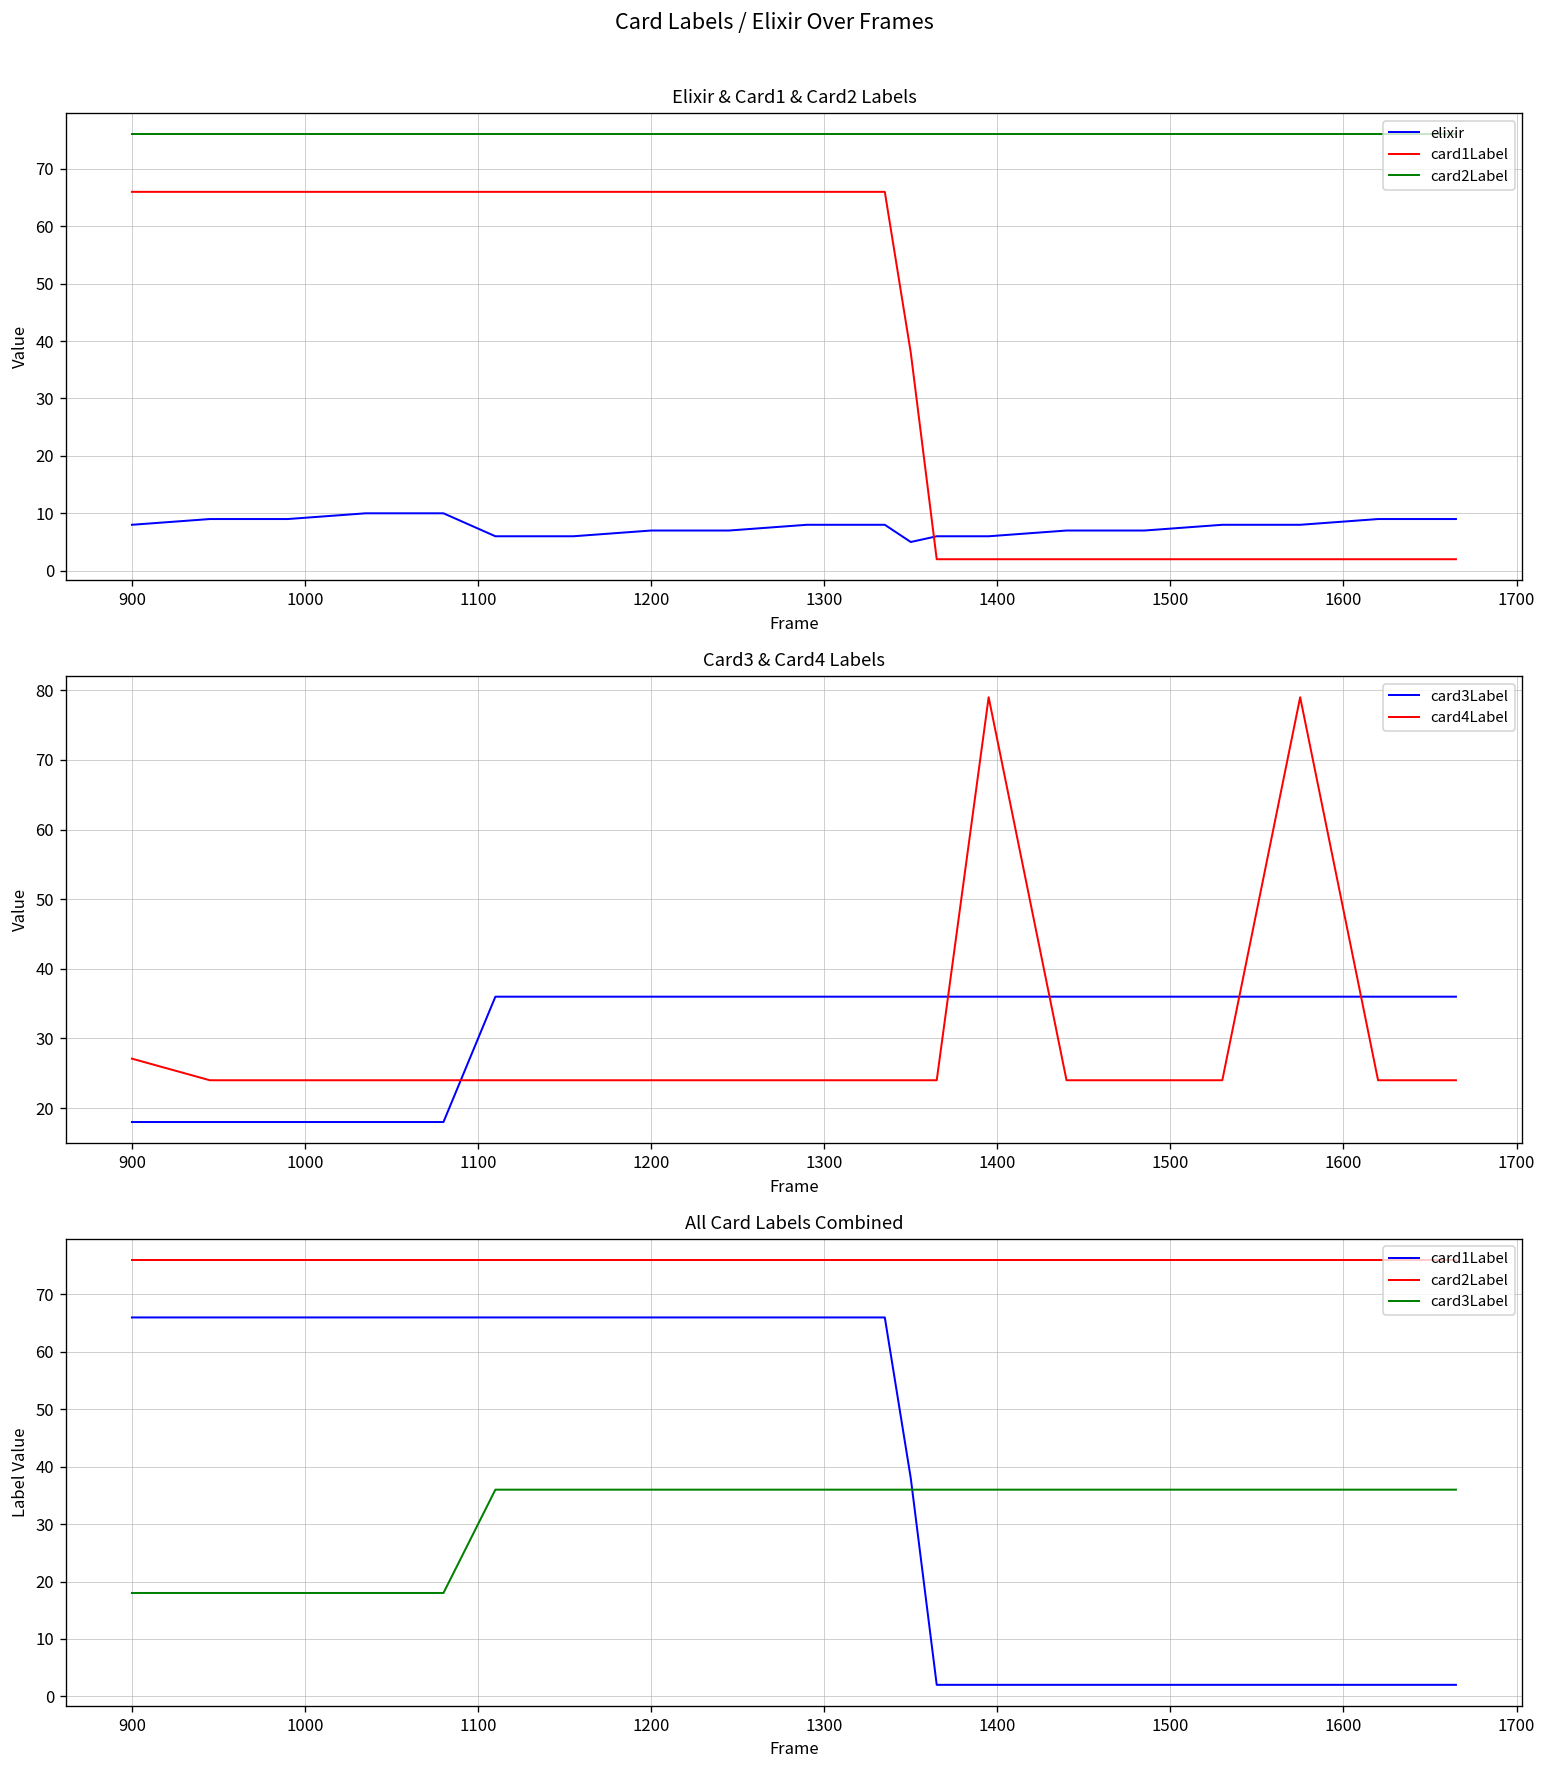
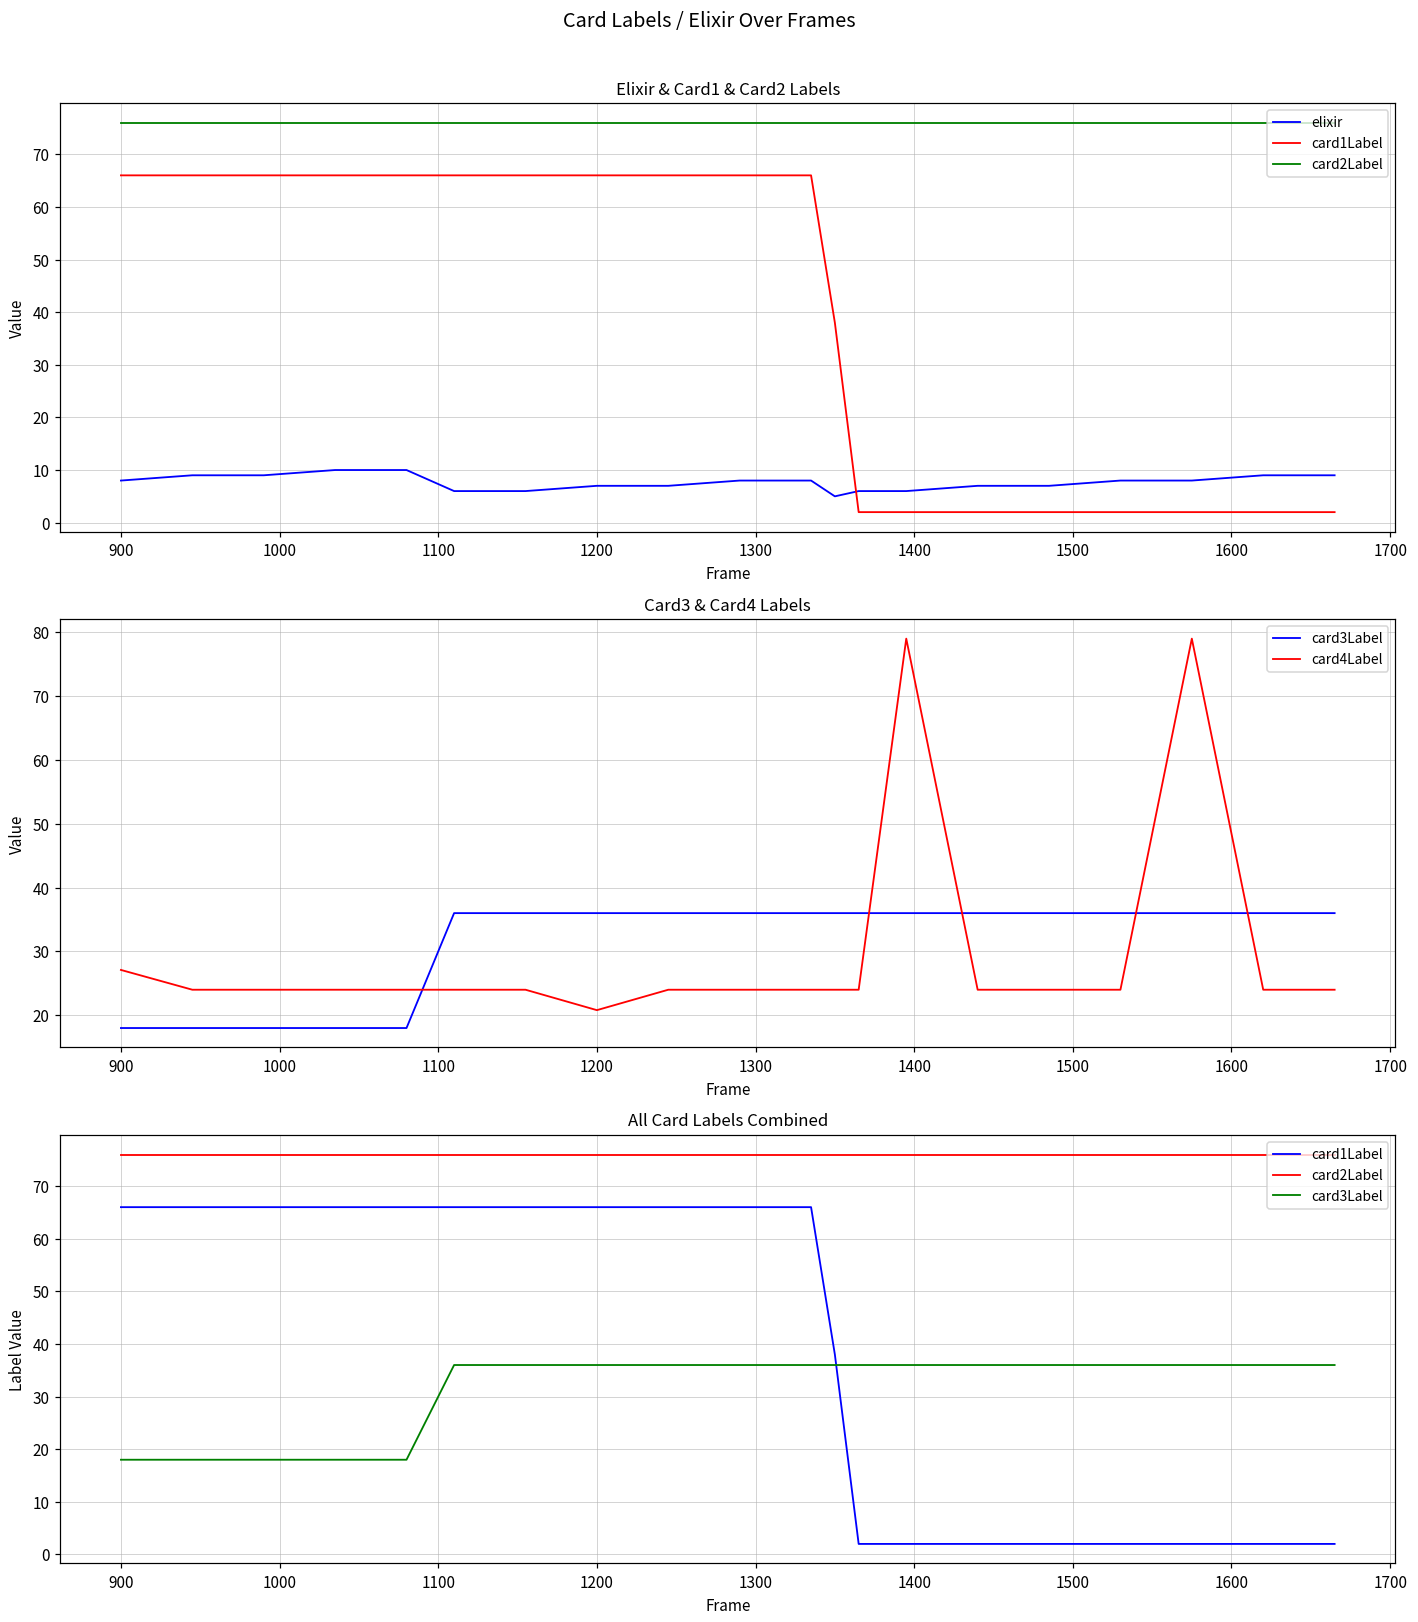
Card3 & Card4 Labels, card4Label, 1200: 24 -> 21
